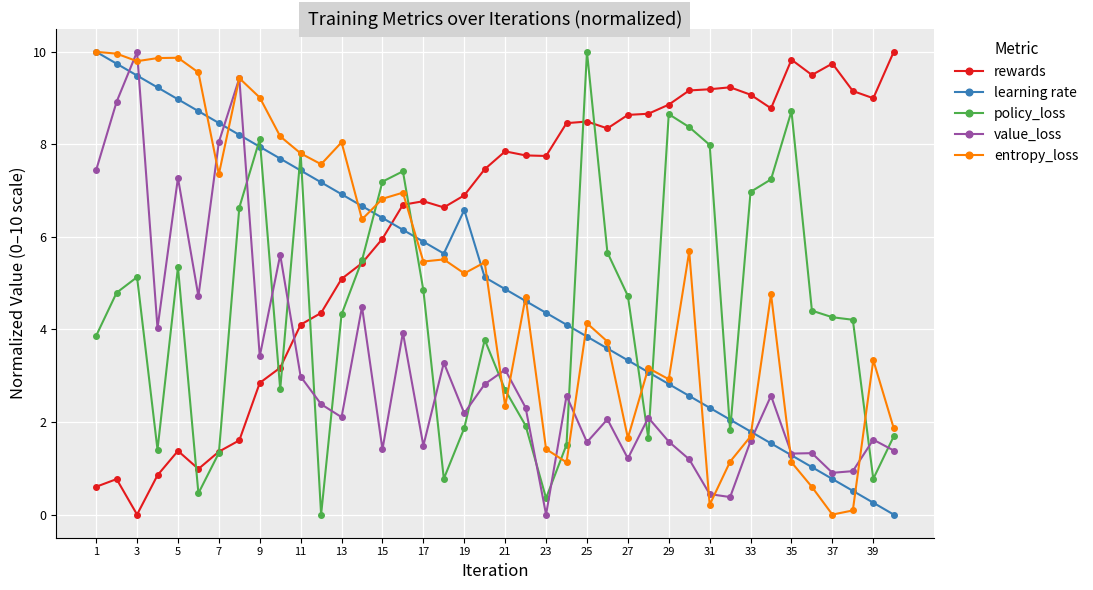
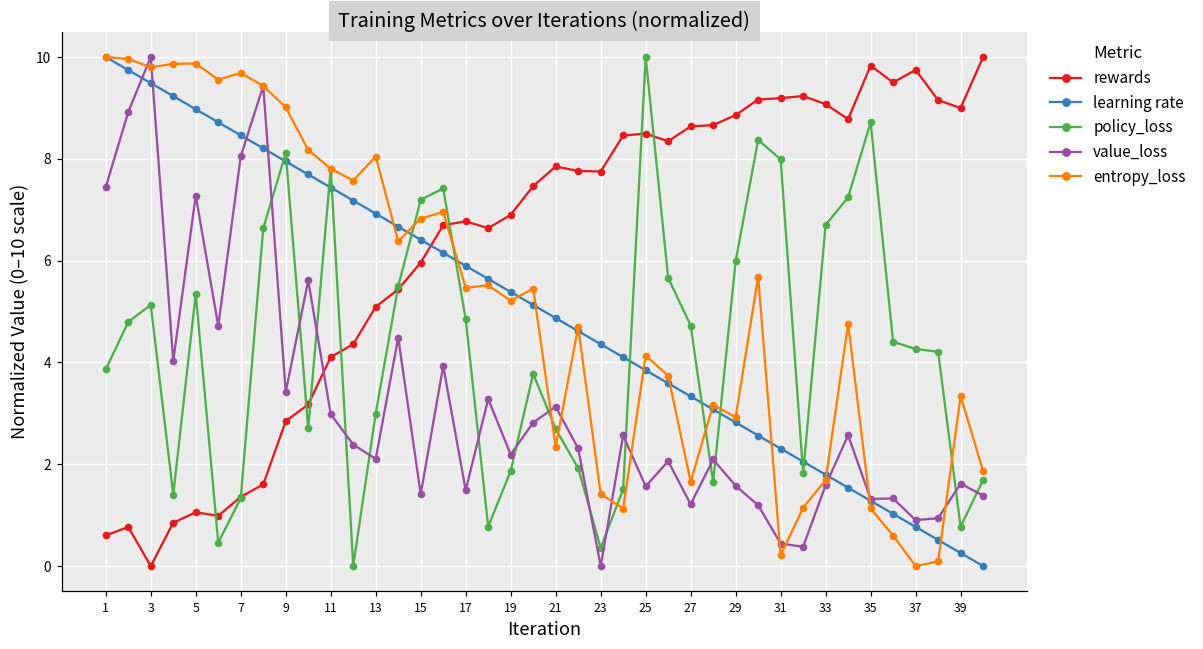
rewards, 5: 1.4 -> 1.1
entropy_loss, 7: 7.4 -> 9.7
policy_loss, 13: 4.3 -> 3.0
learning rate, 19: 6.6 -> 5.4
policy_loss, 29: 8.7 -> 6.0
policy_loss, 33: 7.0 -> 6.7
